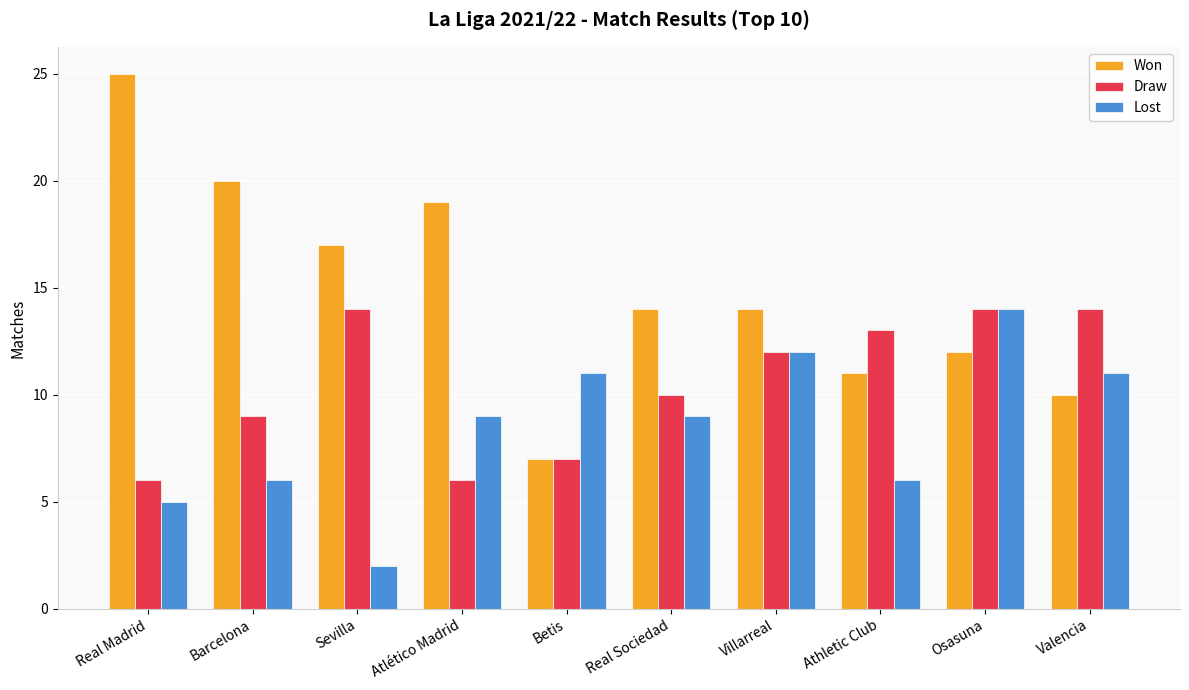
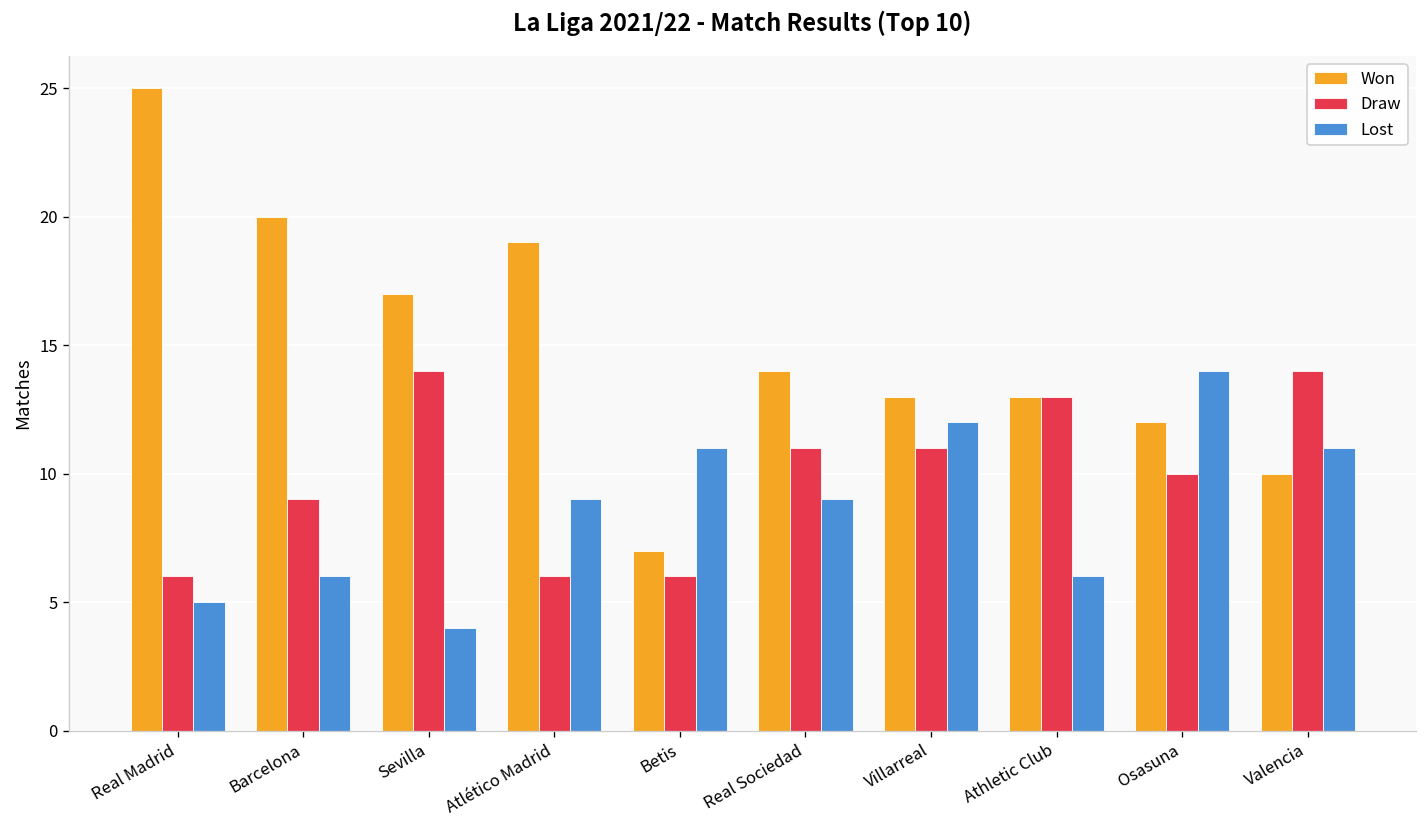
Lost, Sevilla: 2 -> 4
Draw, Betis: 7 -> 6
Draw, Real Sociedad: 10 -> 11
Won, Villarreal: 14 -> 13
Draw, Villarreal: 12 -> 11
Won, Athletic Club: 11 -> 13
Draw, Osasuna: 14 -> 10
